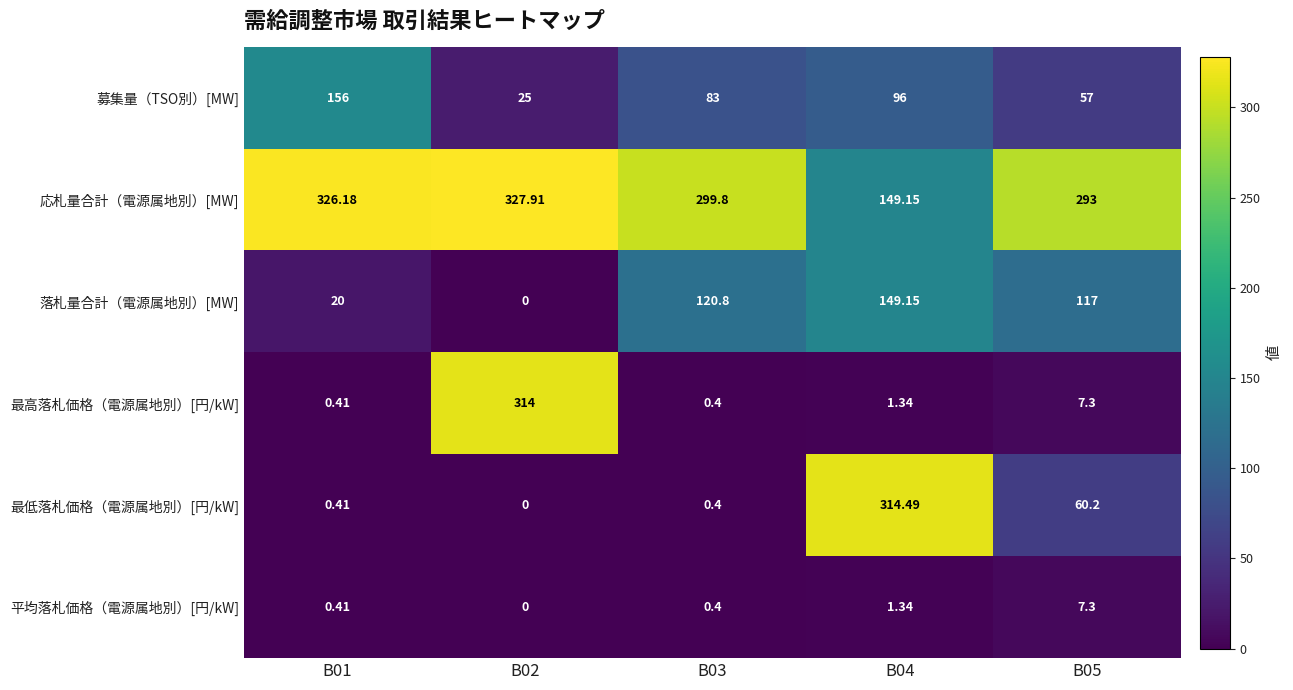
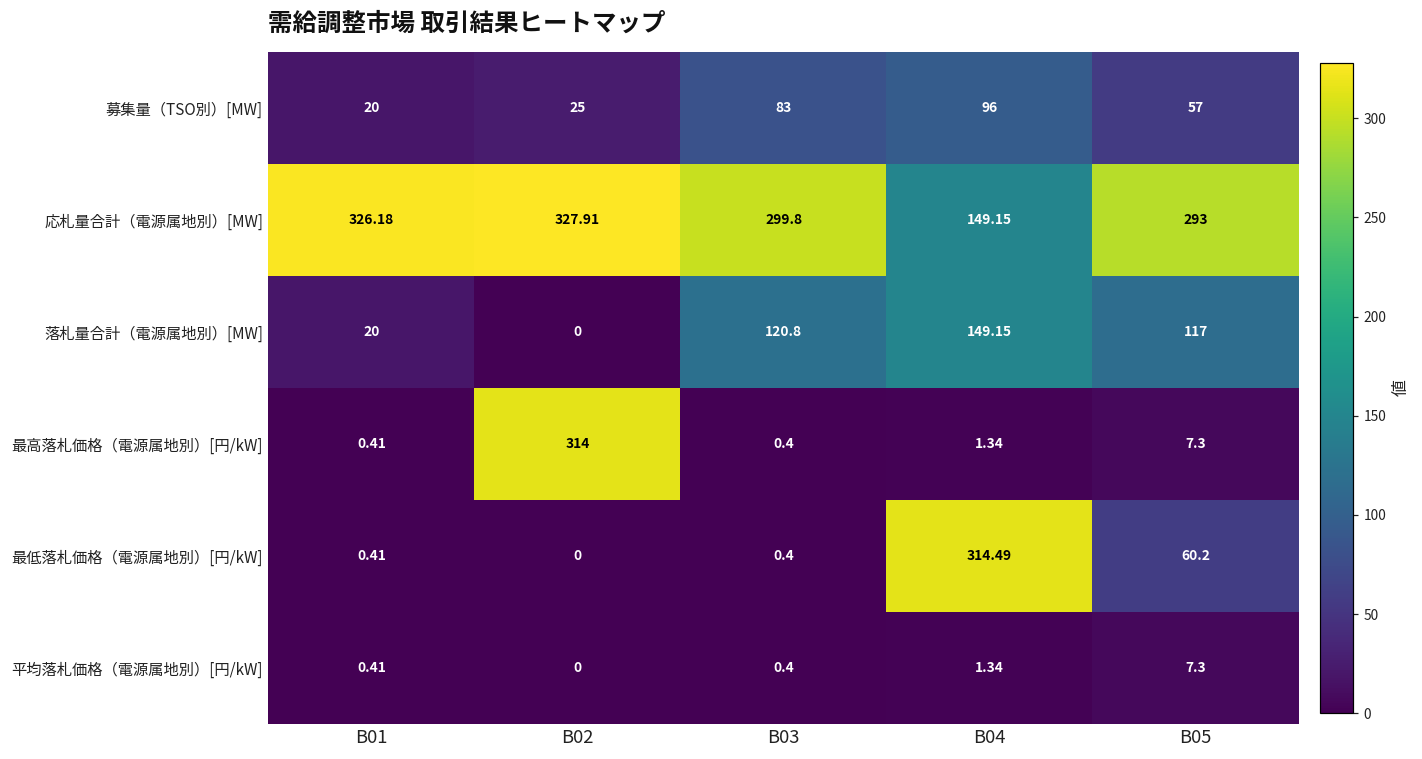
募集量（TSO別）[MW], B01: 156 -> 20
